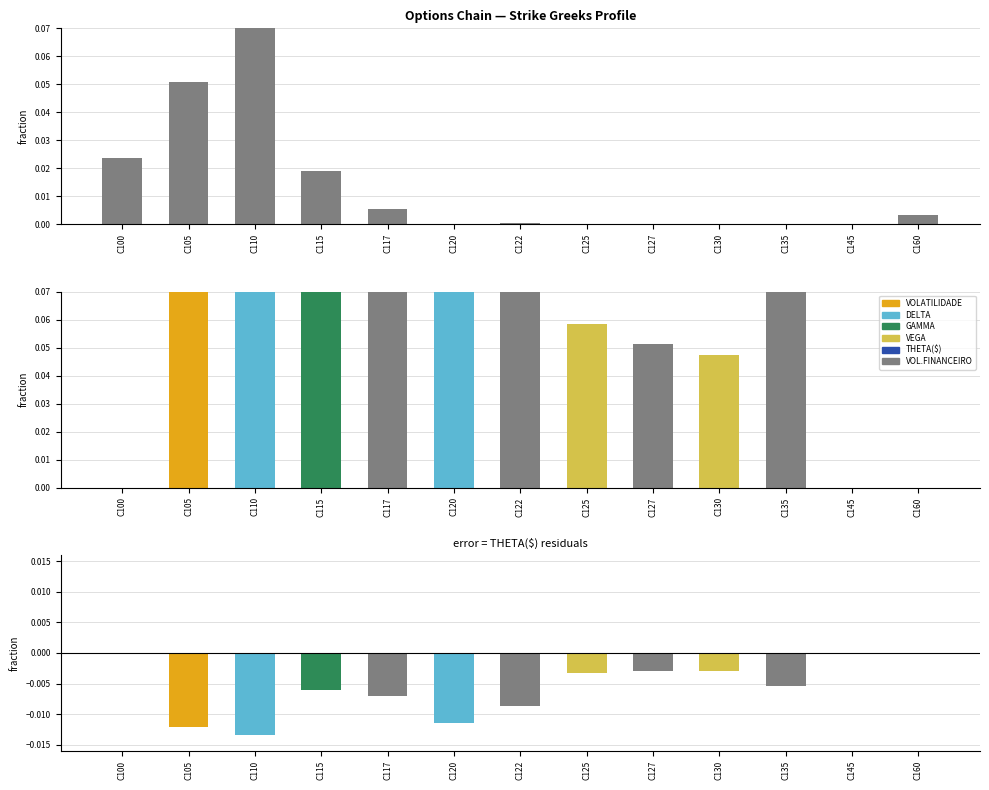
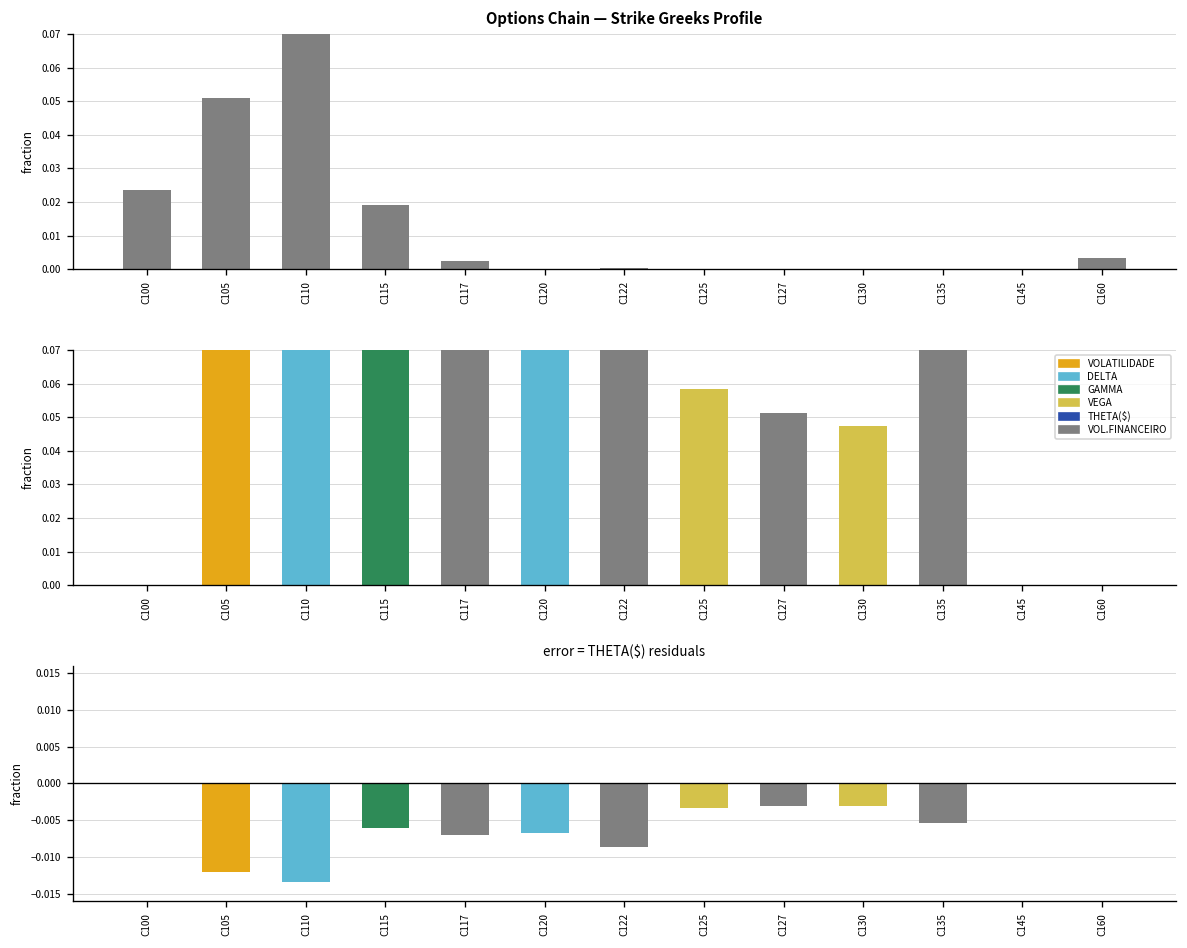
Options Chain — Strike Greeks Profile, C117: 0.006 -> 0.003
error = THETA($) residuals, C120: -0.011 -> -0.007
